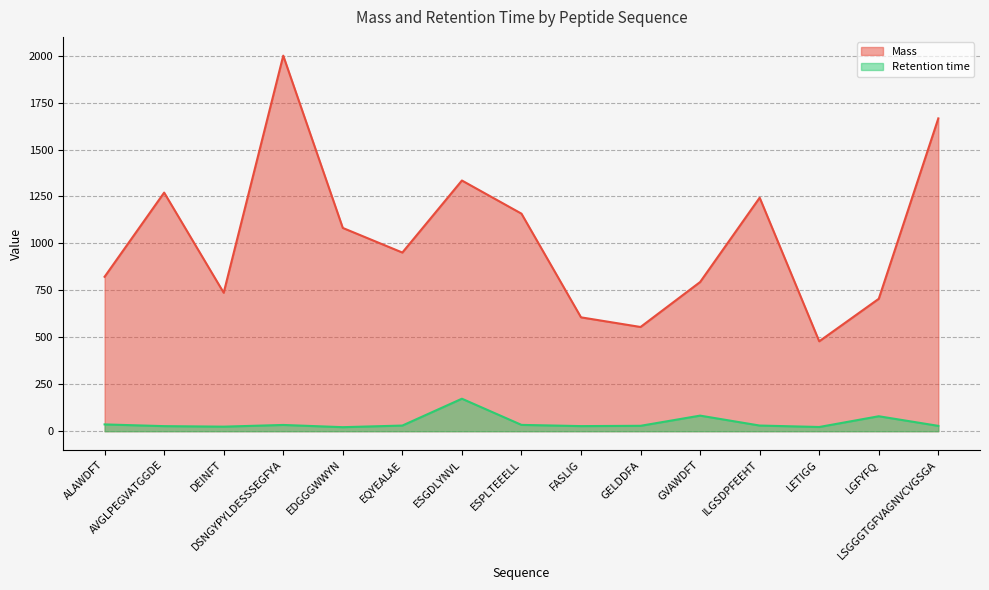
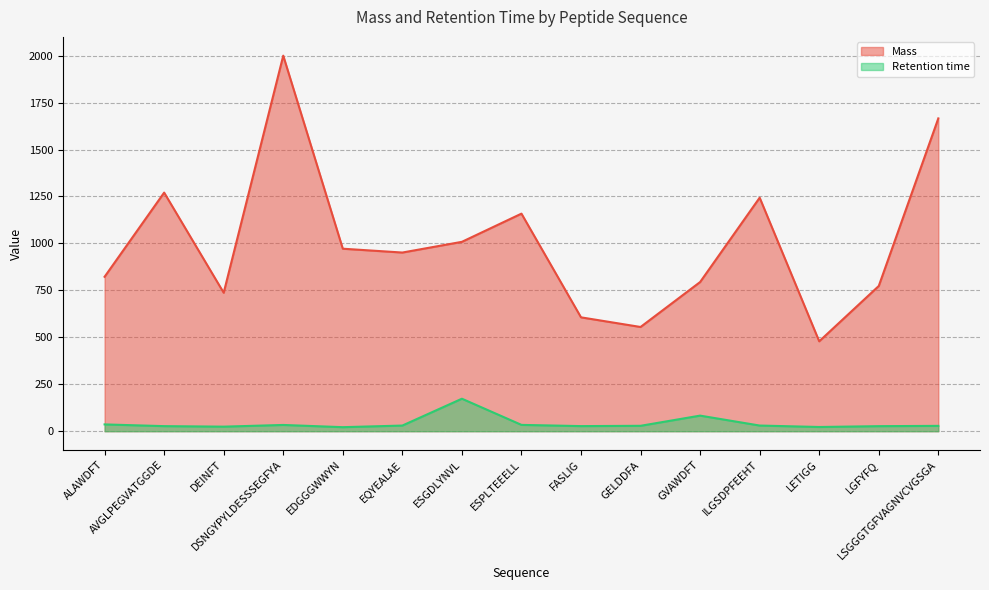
Mass, EDGGGWWYN: 1080 -> 970
Mass, ESGDLYNVL: 1340 -> 1010
Mass, LGFYFQ: 710 -> 770
Retention time, LGFYFQ: 80 -> 30
